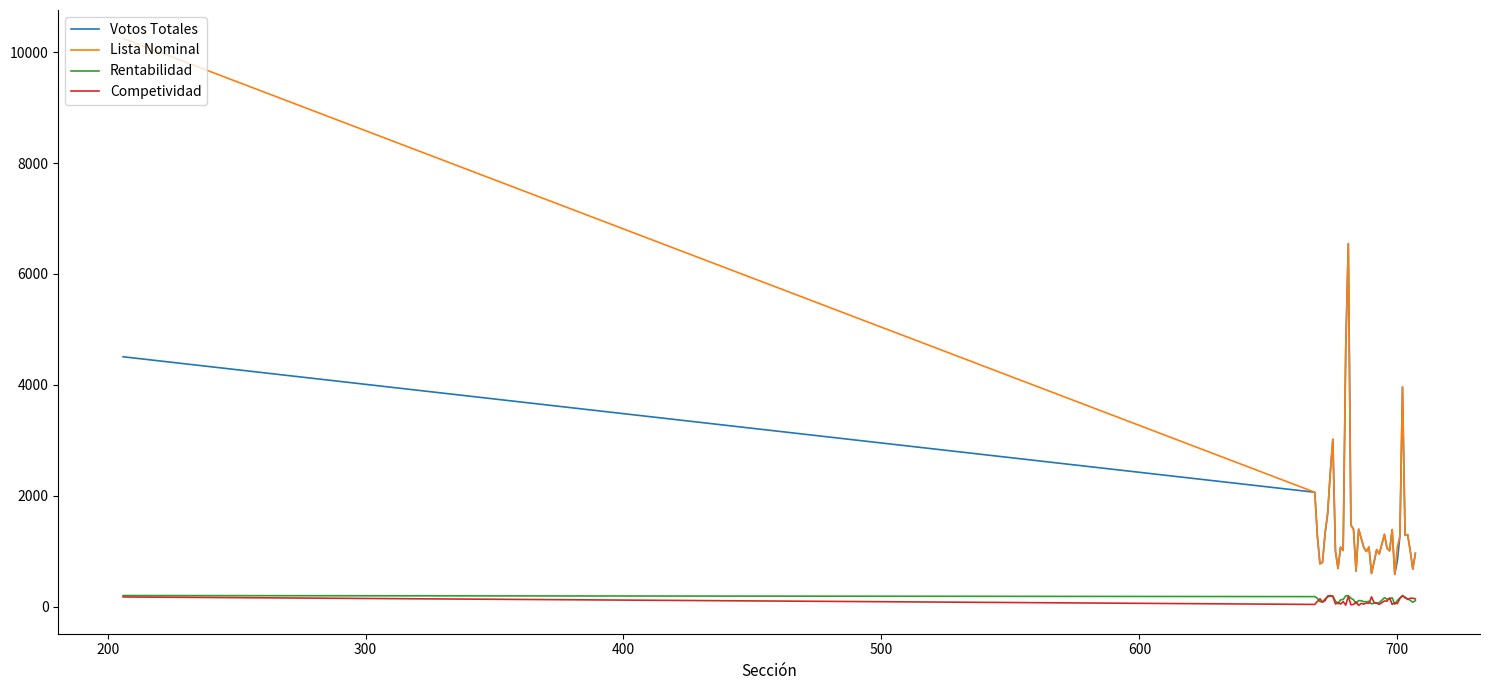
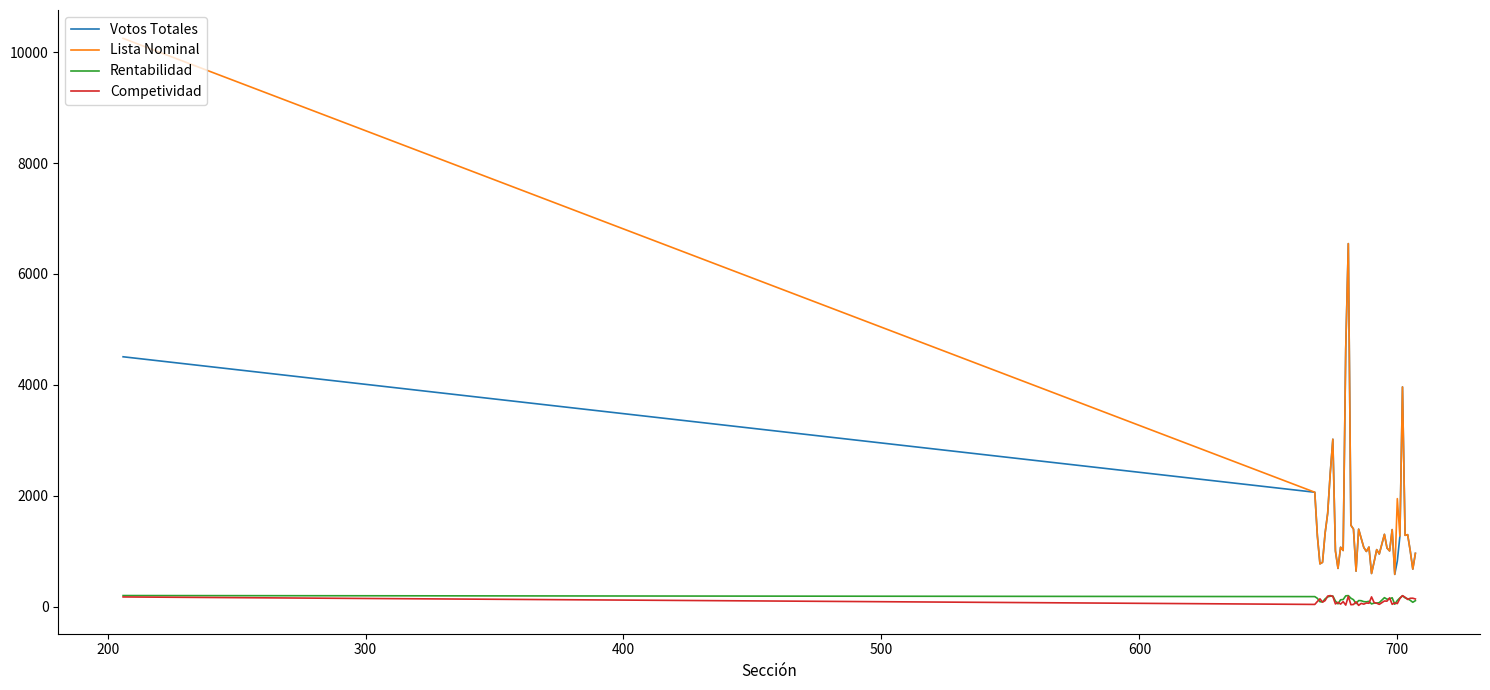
Lista Nominal, 700: 1100 -> 1900
